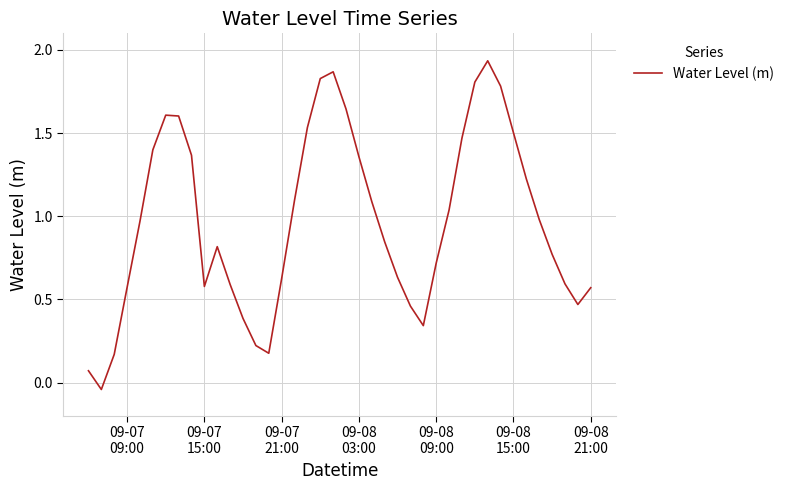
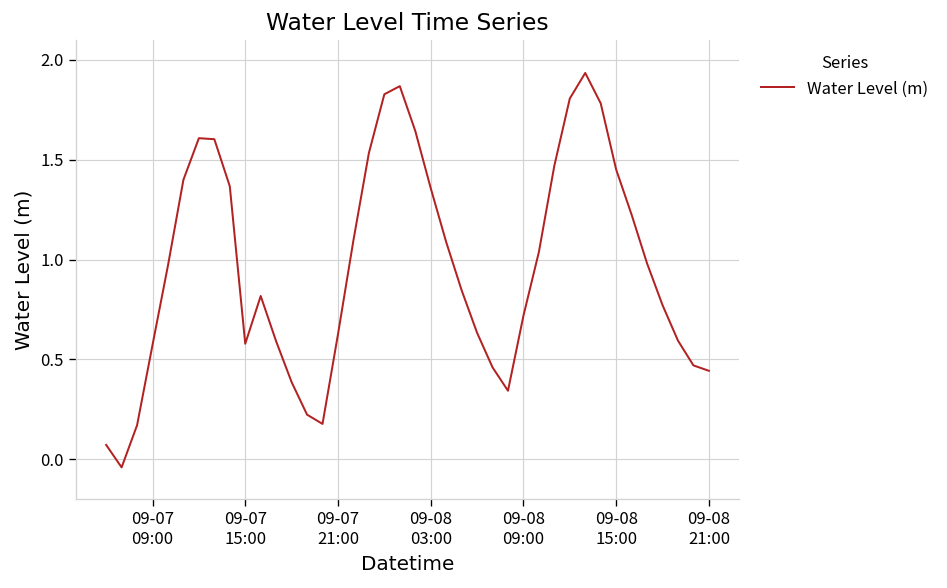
09-08 15:00: 1.50 -> 1.45
09-08 21:00: 0.57 -> 0.44
